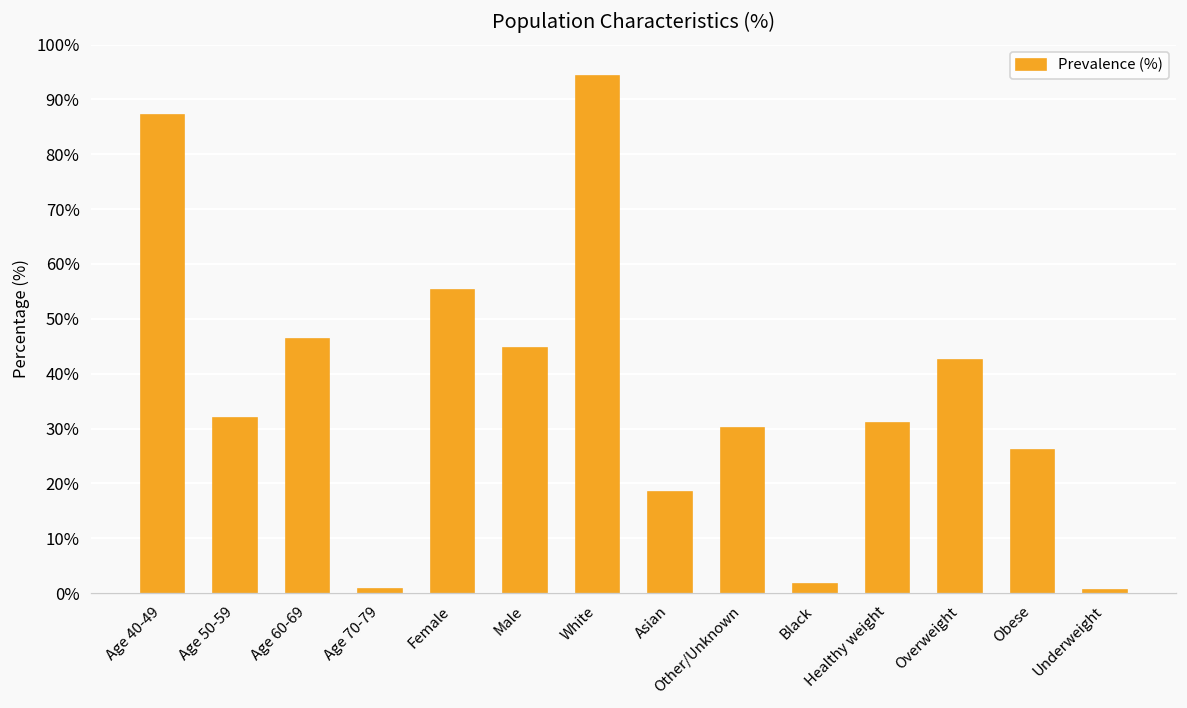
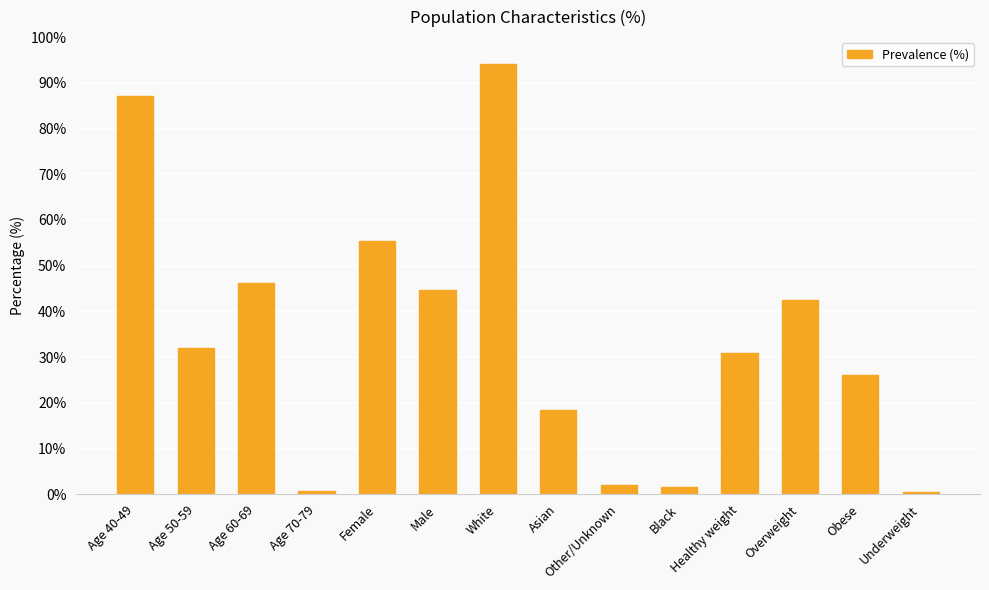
Other/Unknown: 30% -> 2%
